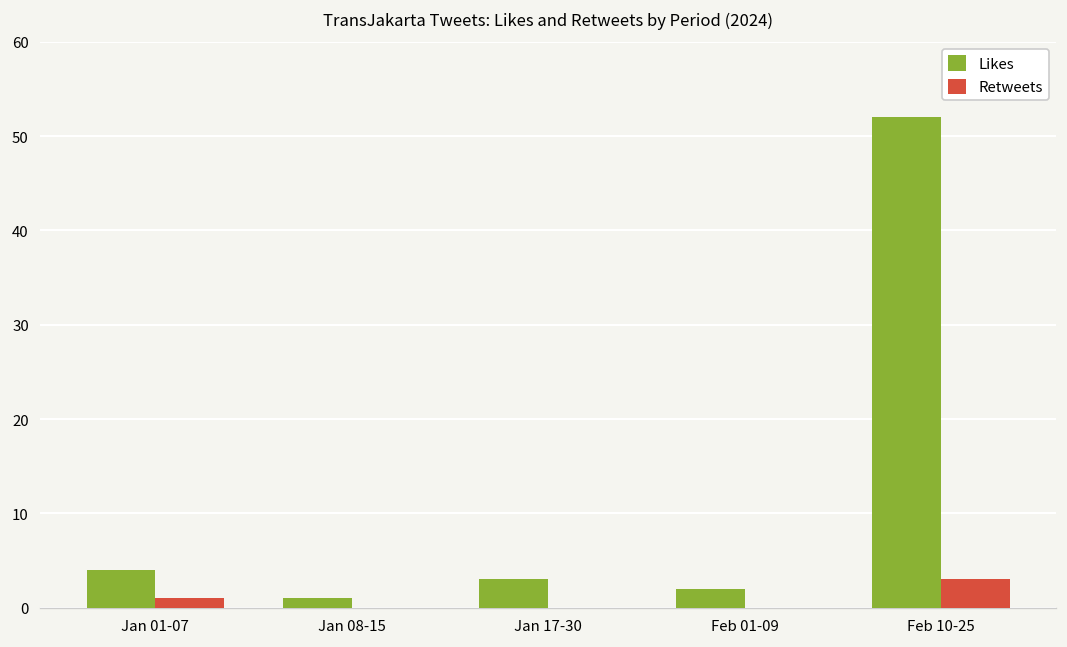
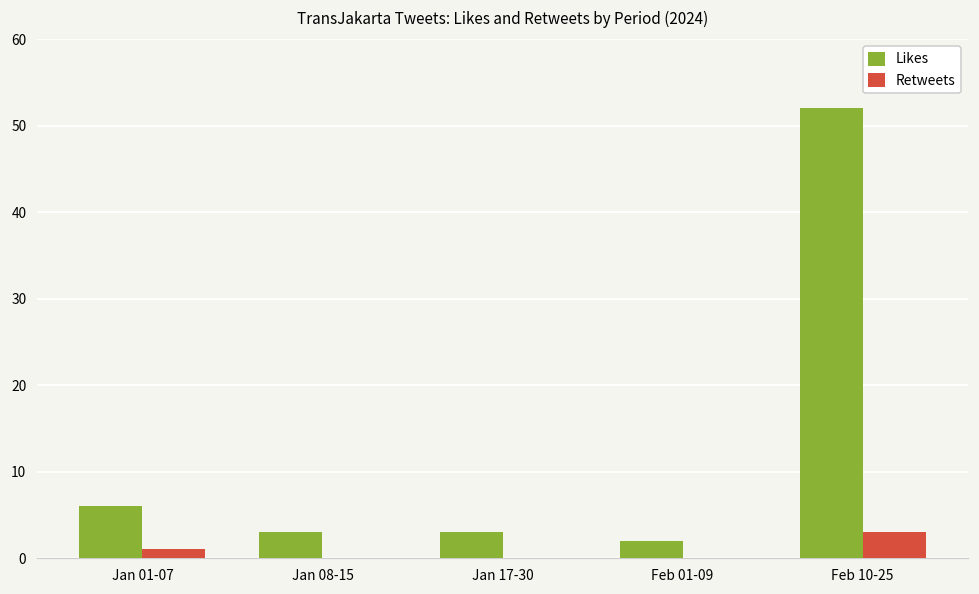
Likes, Jan 01-07: 4 -> 6
Likes, Jan 08-15: 1 -> 3
